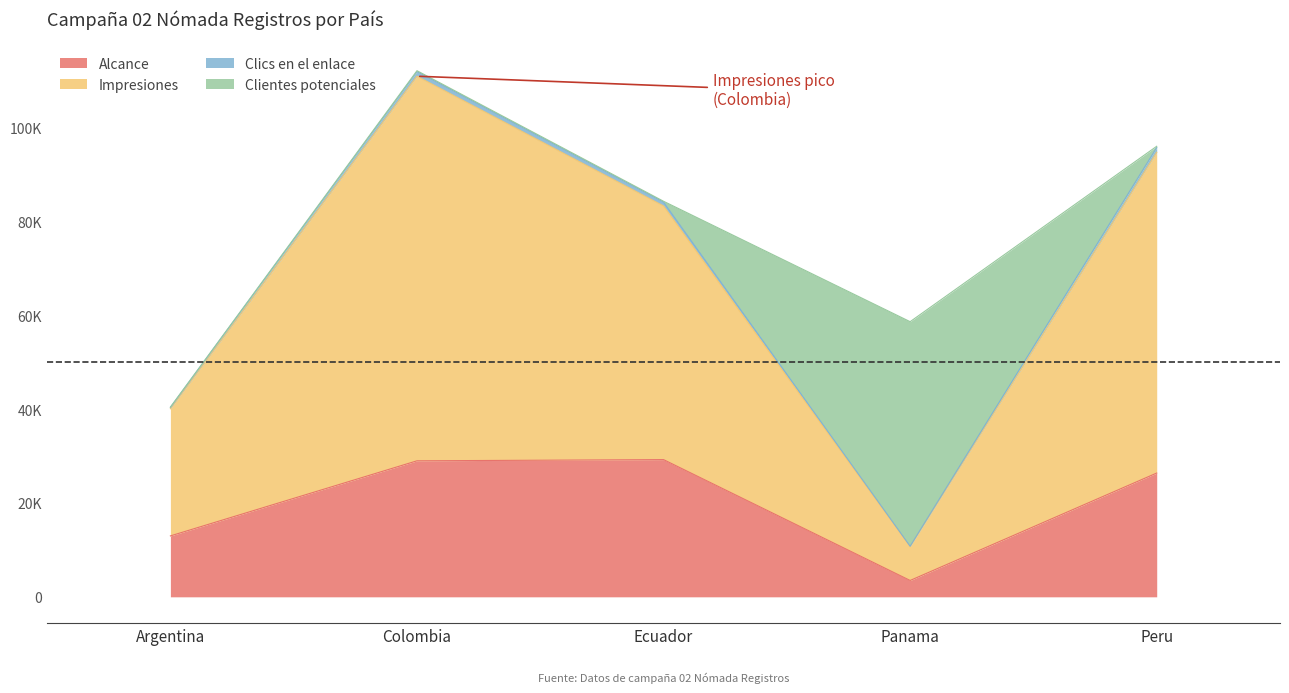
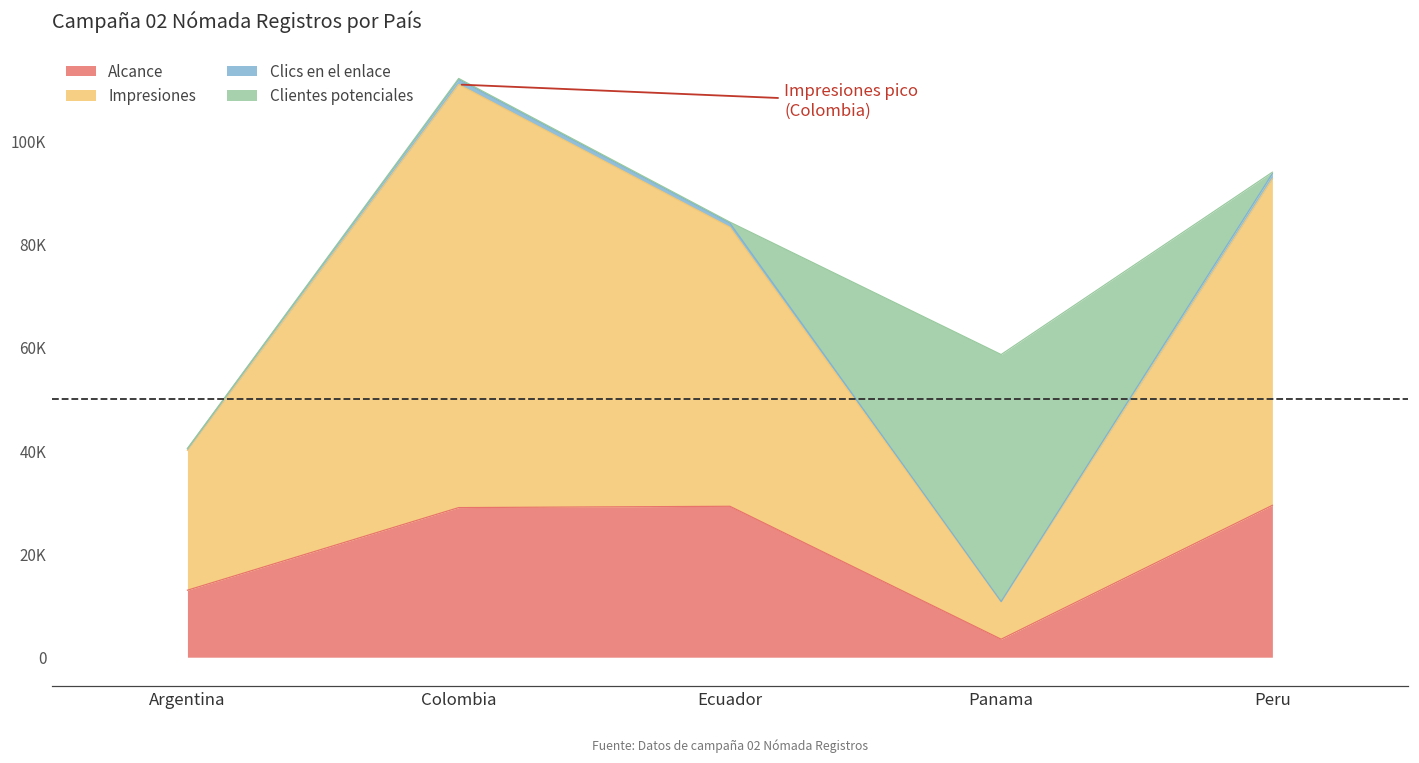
Alcance, Peru: 26000 -> 29000
Impresiones, Peru: 68000 -> 63000
